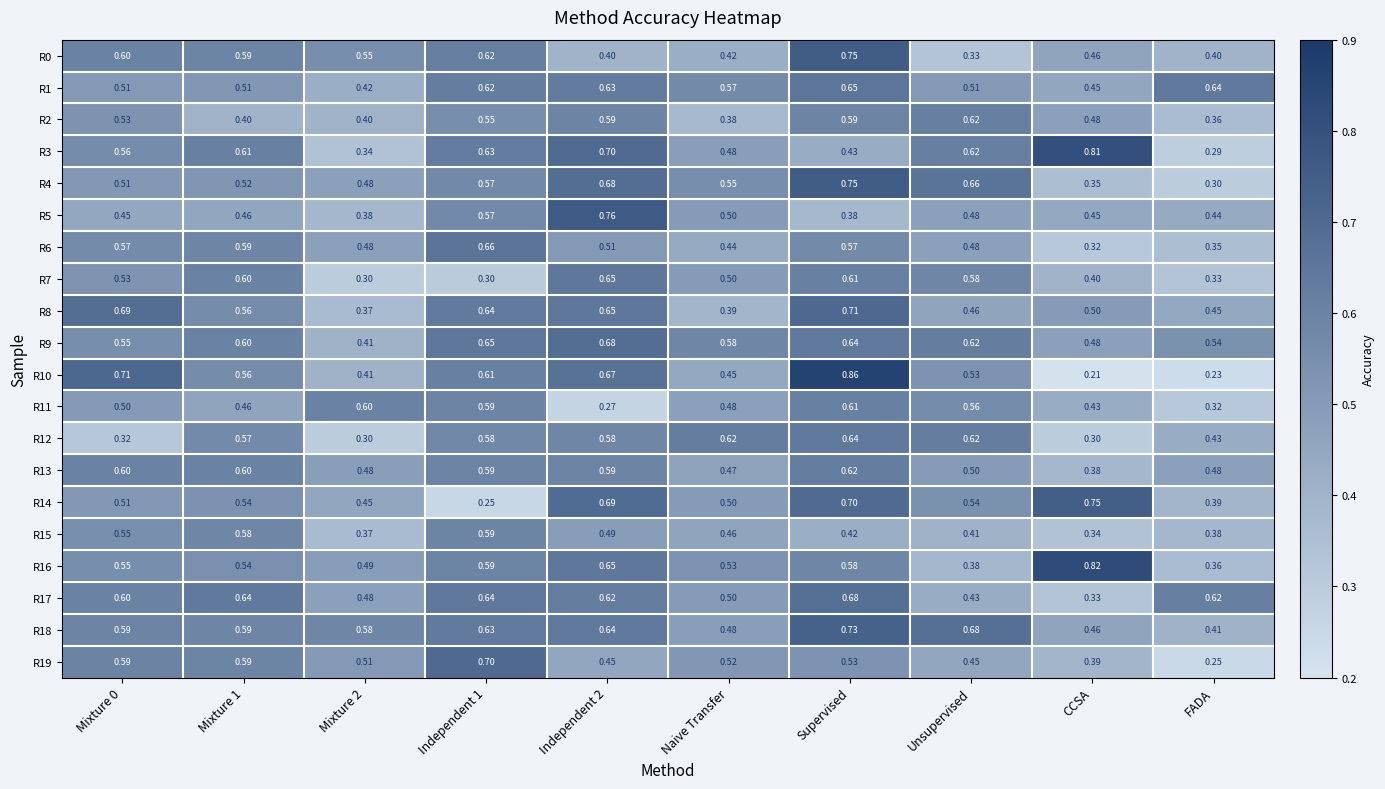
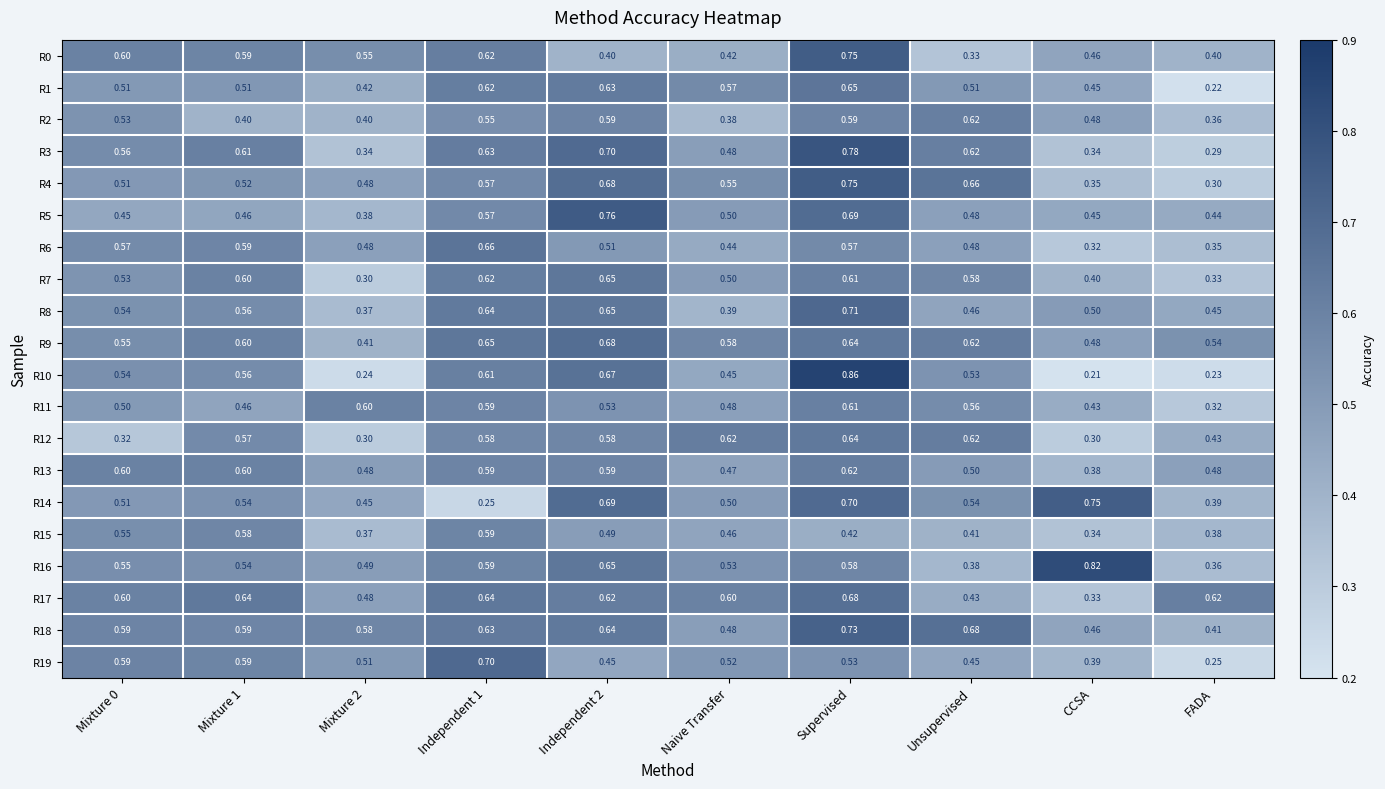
R1, FADA: 0.64 -> 0.22
R3, Supervised: 0.43 -> 0.78
R3, CCSA: 0.81 -> 0.34
R5, Supervised: 0.38 -> 0.69
R7, Independent 1: 0.30 -> 0.62
R8, Mixture 0: 0.69 -> 0.54
R10, Mixture 0: 0.71 -> 0.54
R10, Mixture 2: 0.41 -> 0.24
R11, Independent 2: 0.27 -> 0.53
R17, Naive Transfer: 0.50 -> 0.60
